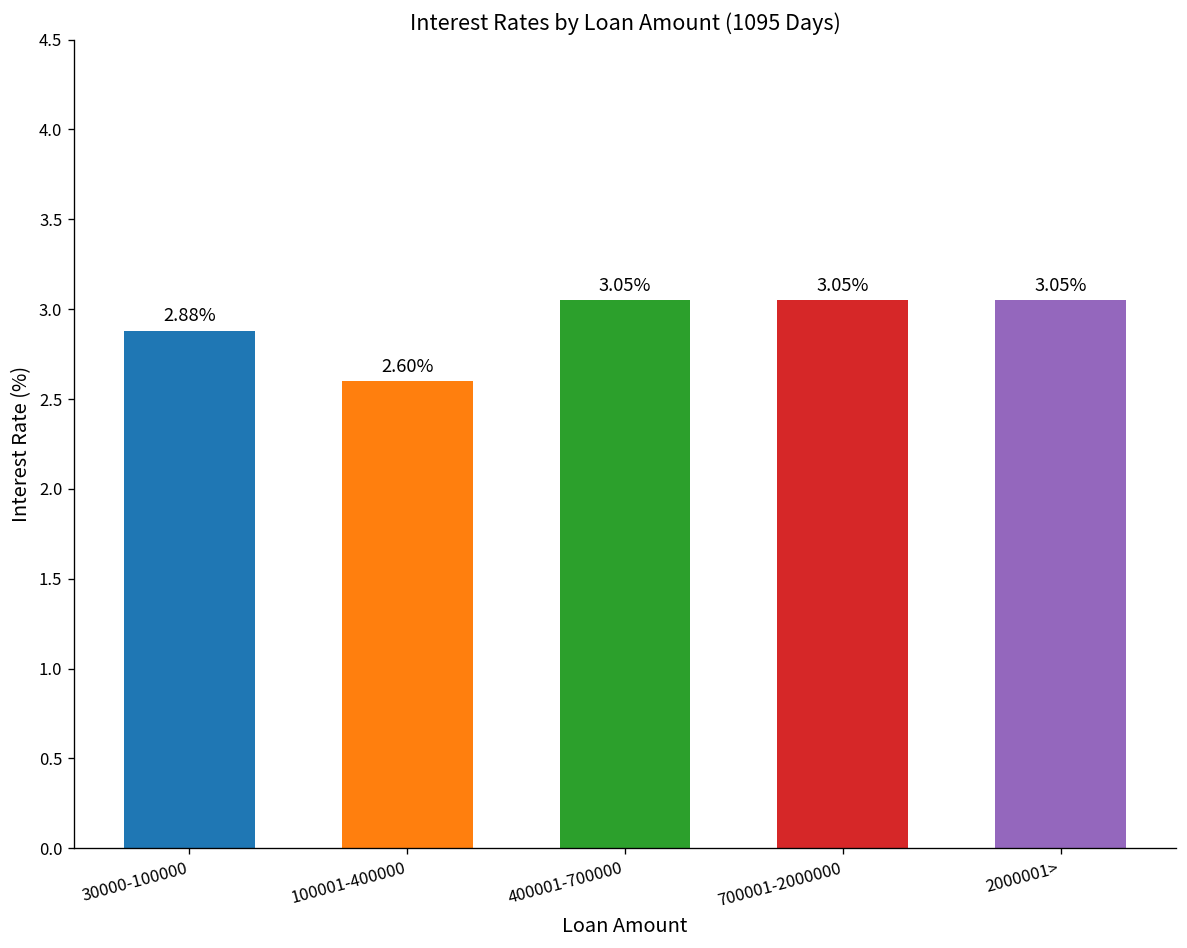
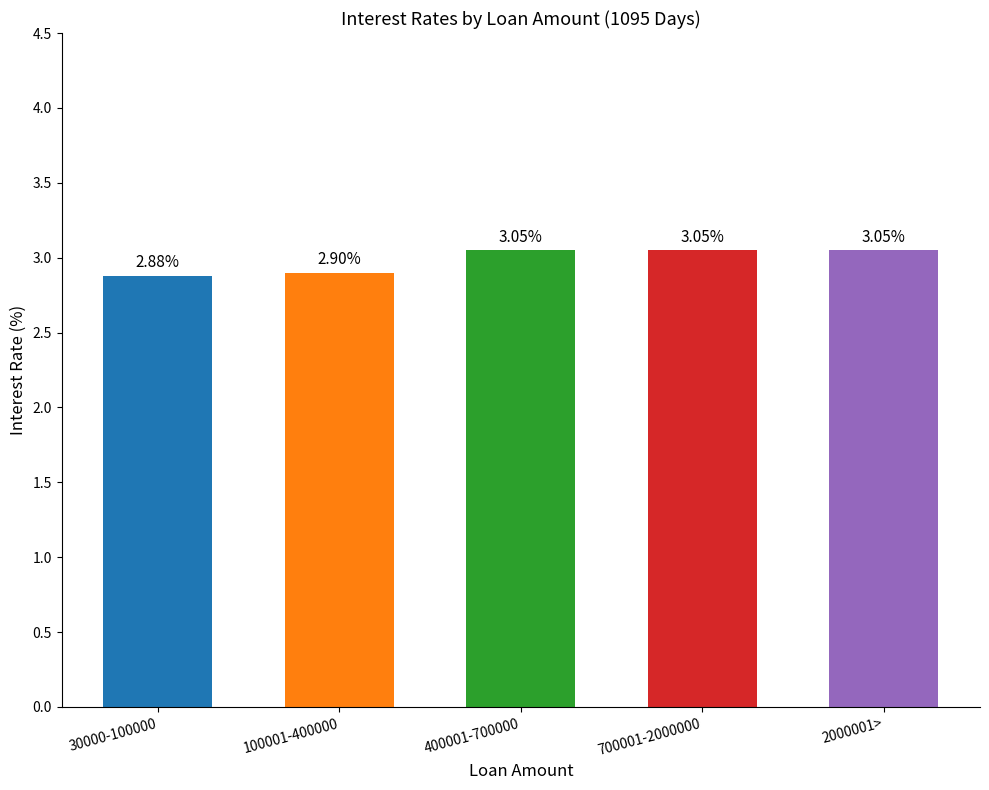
100001-400000: 2.60% -> 2.90%
